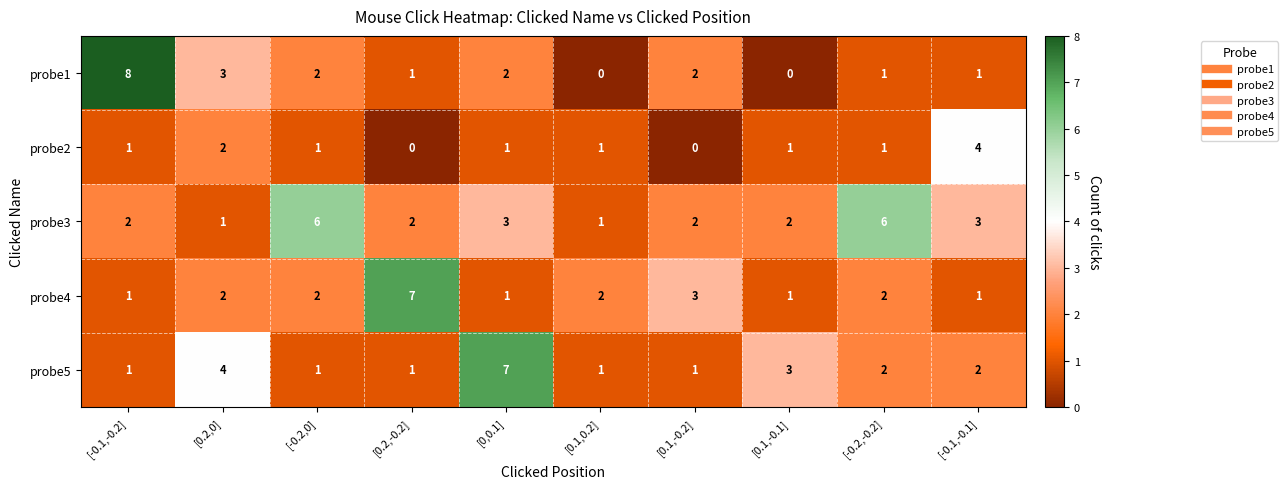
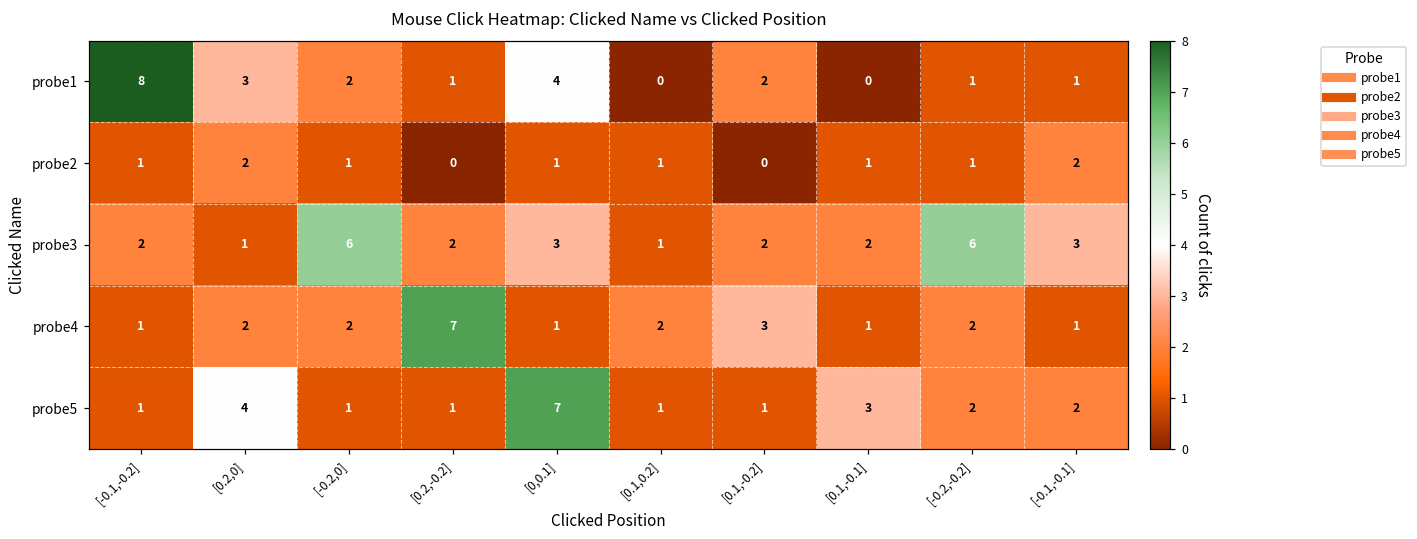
probe1, [0,0.1]: 2 -> 4
probe2, [-0.1,-0.1]: 4 -> 2
